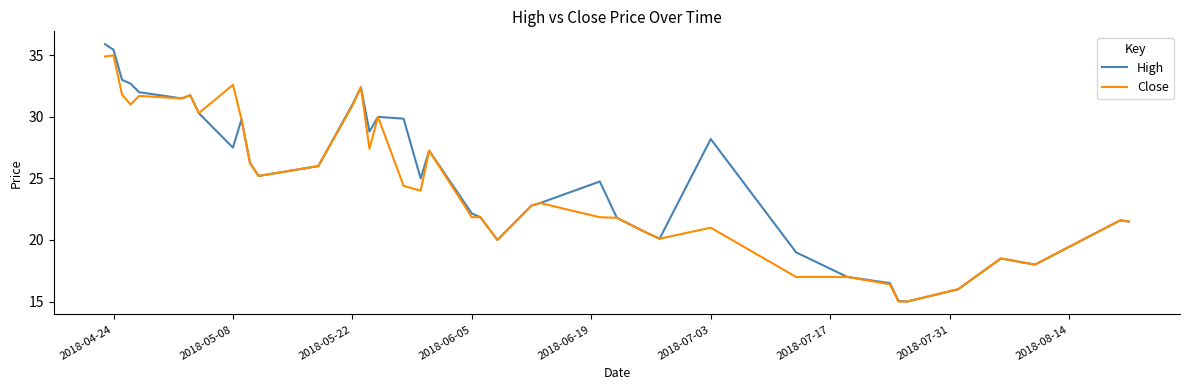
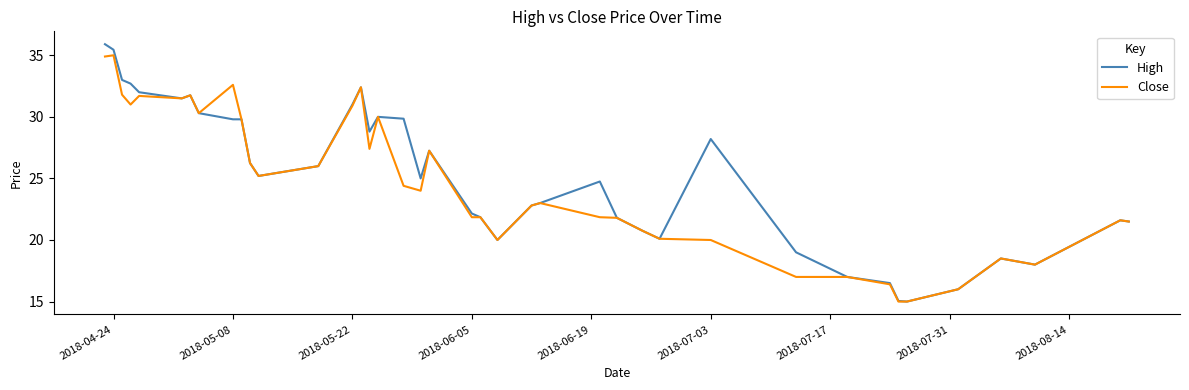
High, 2018-05-08: 27.5 -> 29.8
Close, 2018-07-03: 21 -> 20
